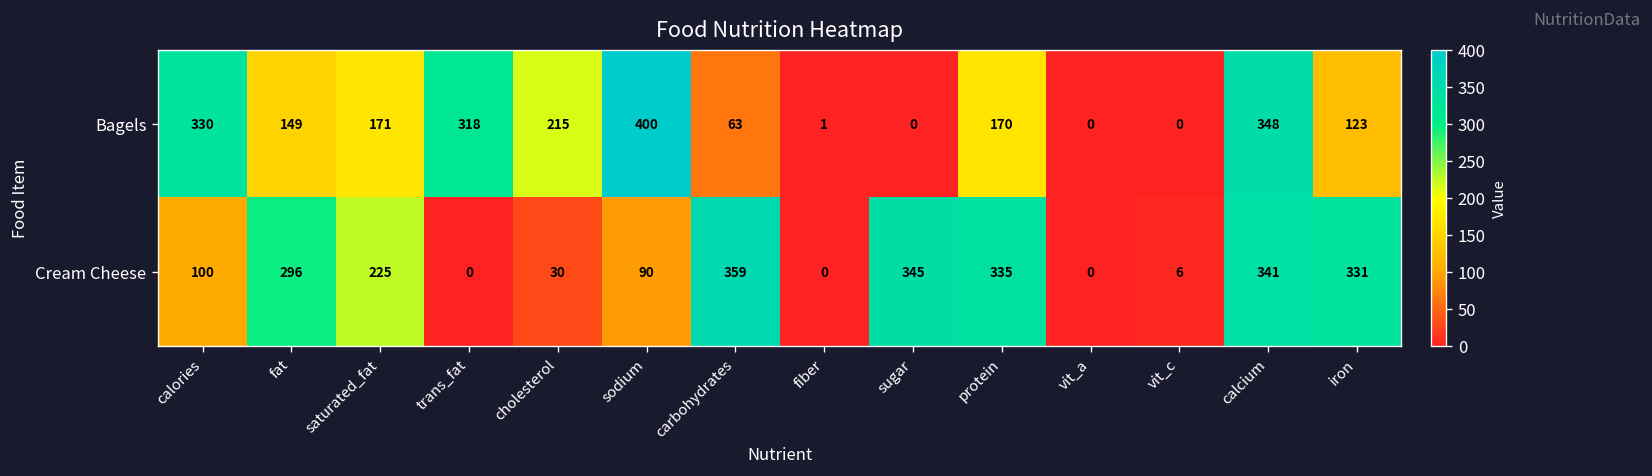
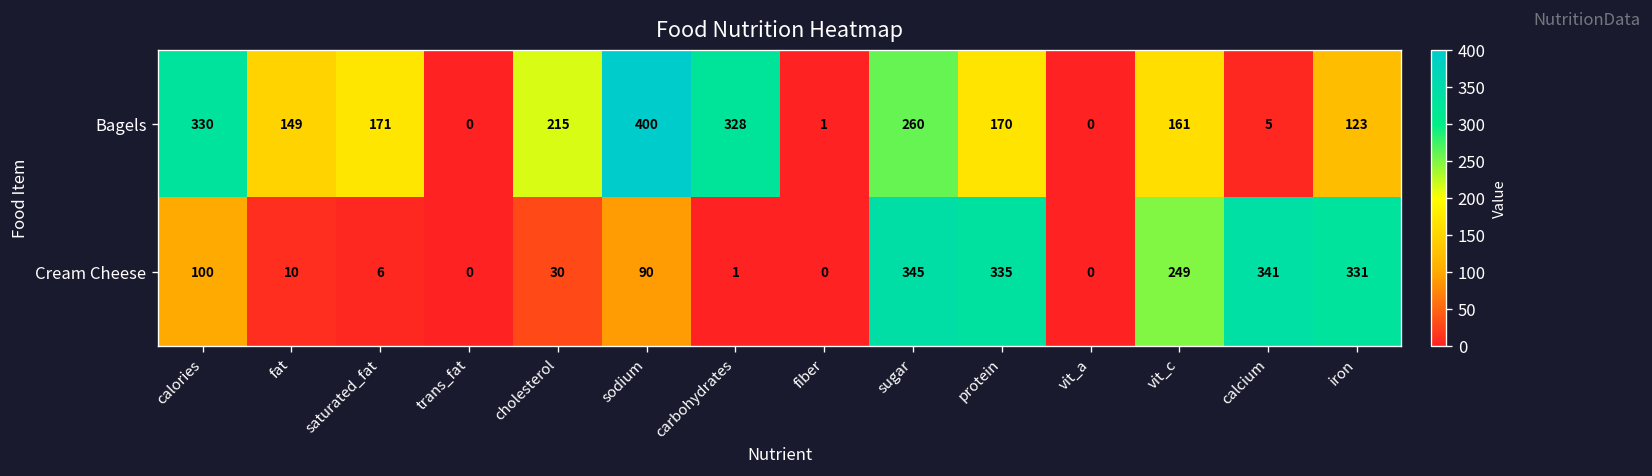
Bagels, trans_fat: 318 -> 0
Bagels, carbohydrates: 63 -> 328
Bagels, sugar: 0 -> 260
Bagels, vit_c: 0 -> 161
Bagels, calcium: 348 -> 5
Cream Cheese, fat: 296 -> 10
Cream Cheese, saturated_fat: 225 -> 6
Cream Cheese, carbohydrates: 359 -> 1
Cream Cheese, vit_c: 6 -> 249
